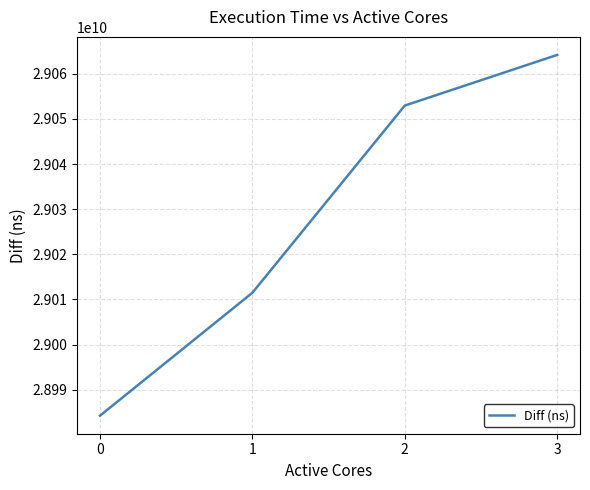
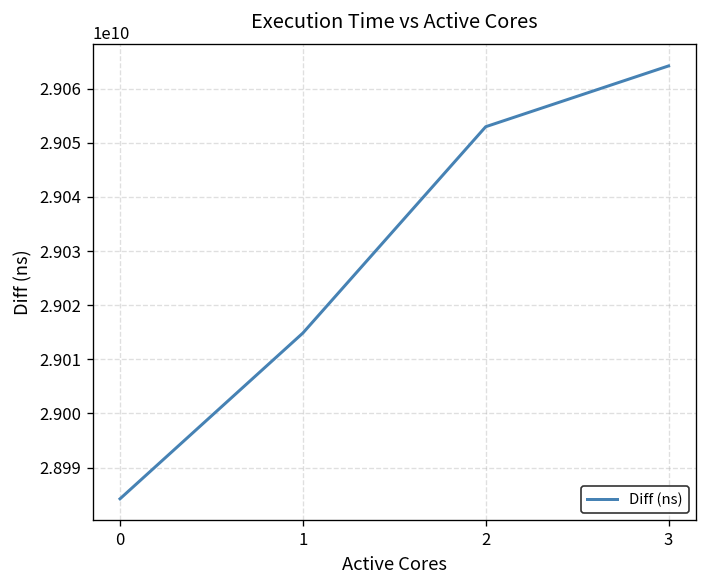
1: 29011000000 -> 29015000000
